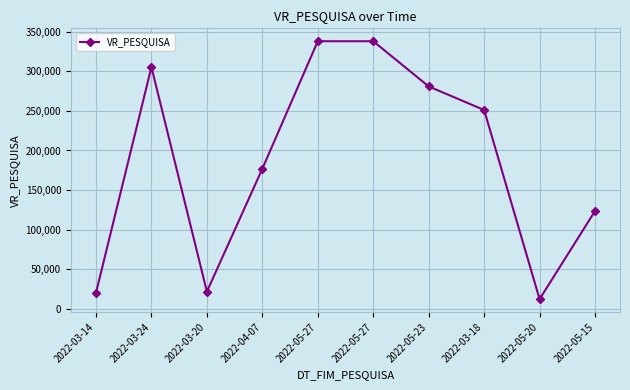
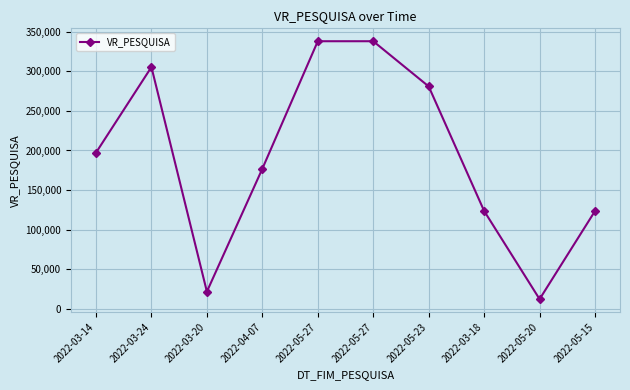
2022-03-14: 20,000 -> 200,000
2022-03-18: 250,000 -> 120,000
